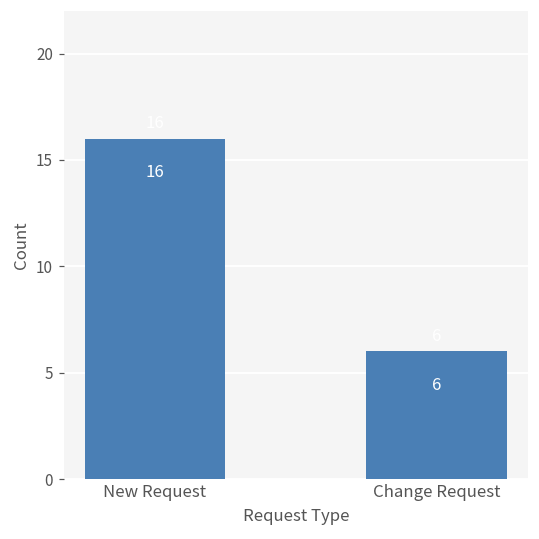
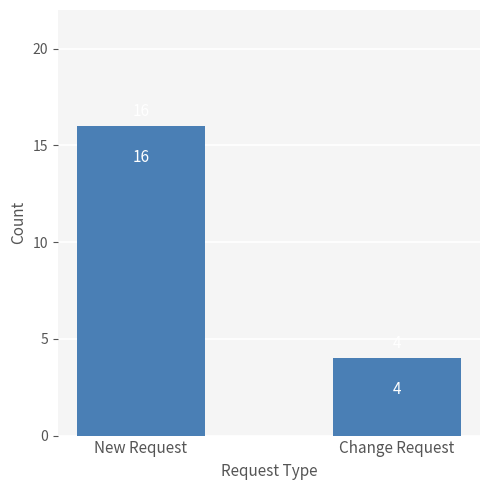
Change Request: 6 -> 4
